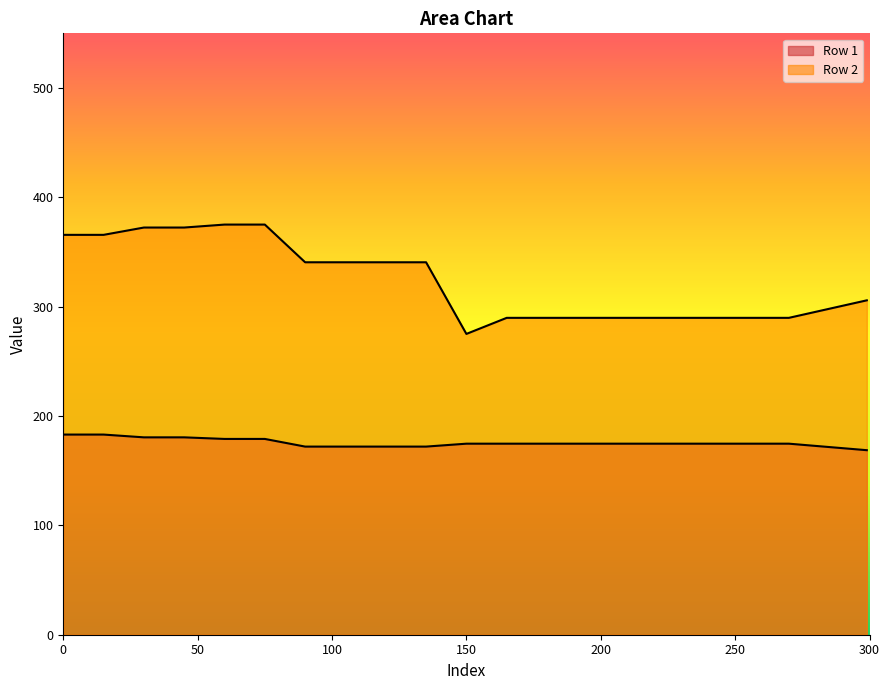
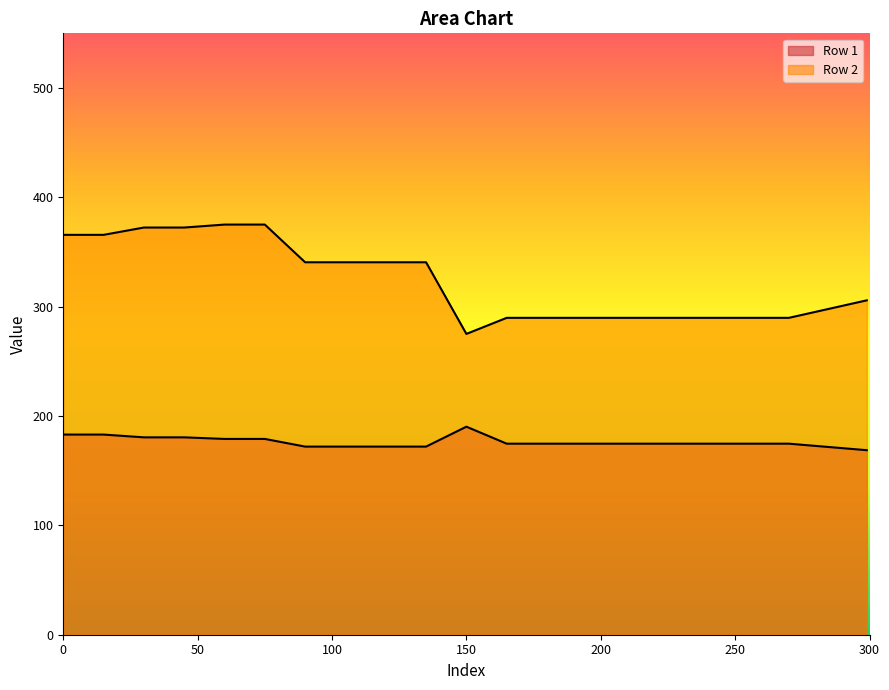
Row 1, 150: 175 -> 190
